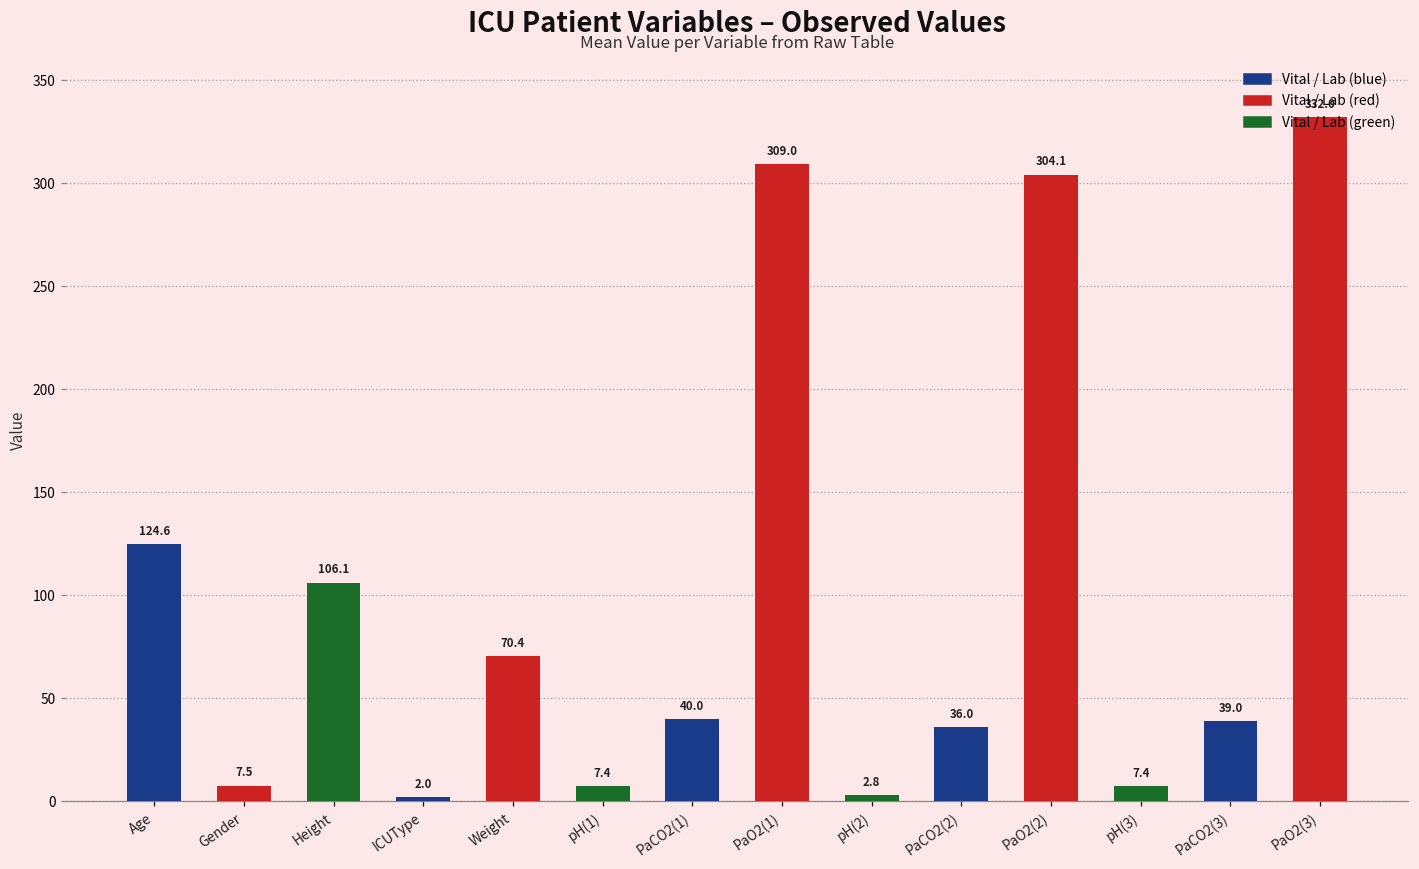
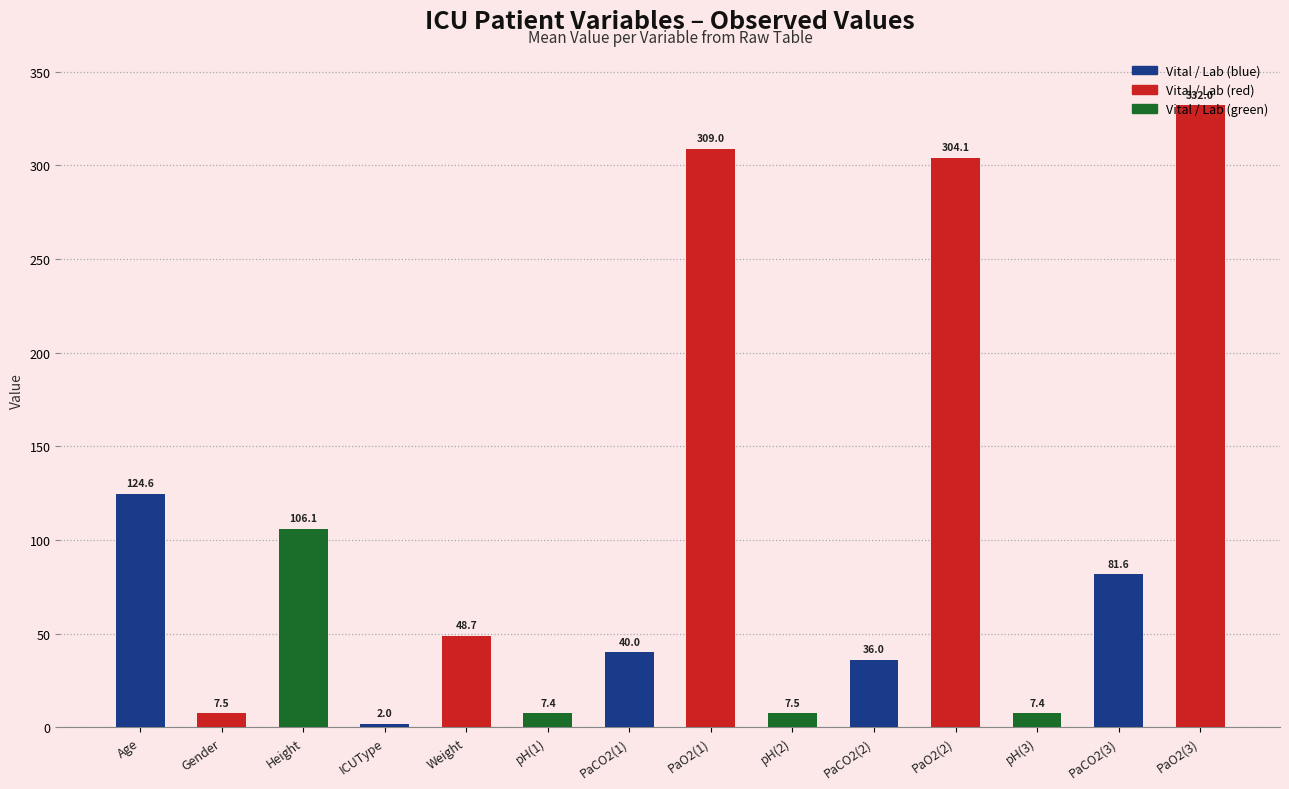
Weight: 70.4 -> 48.7
pH(2): 2.8 -> 7.5
PaCO2(3): 39.0 -> 81.6
